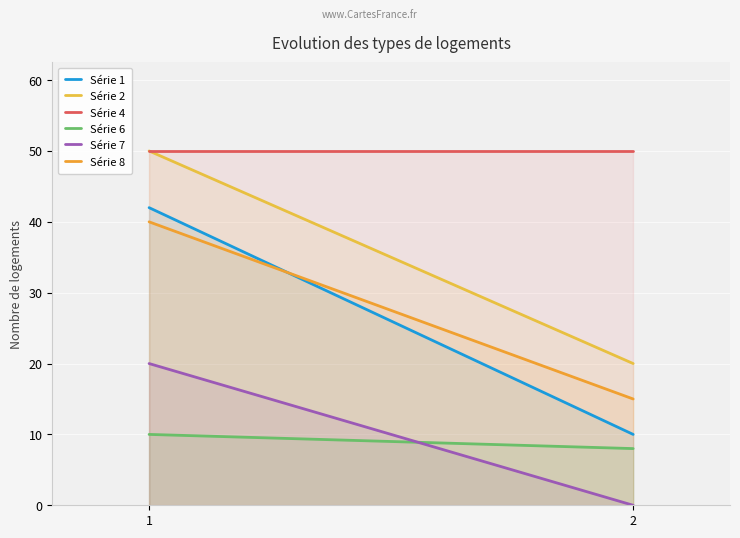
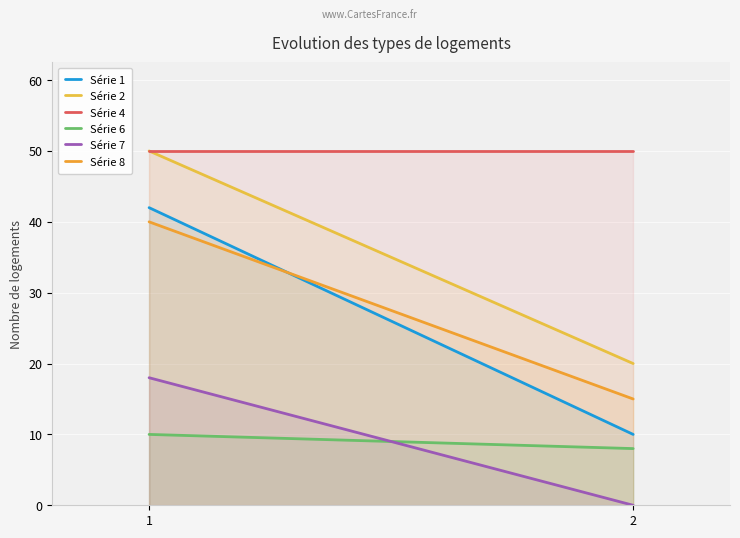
Série 7, 1: 20 -> 18
